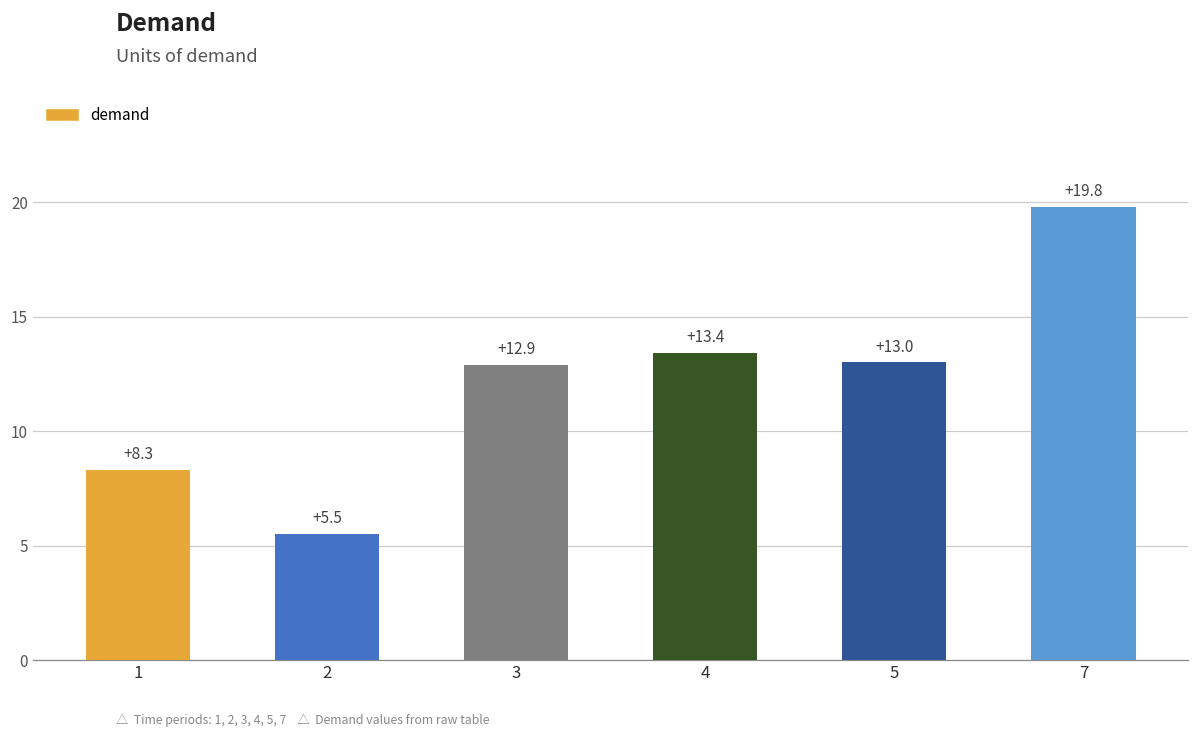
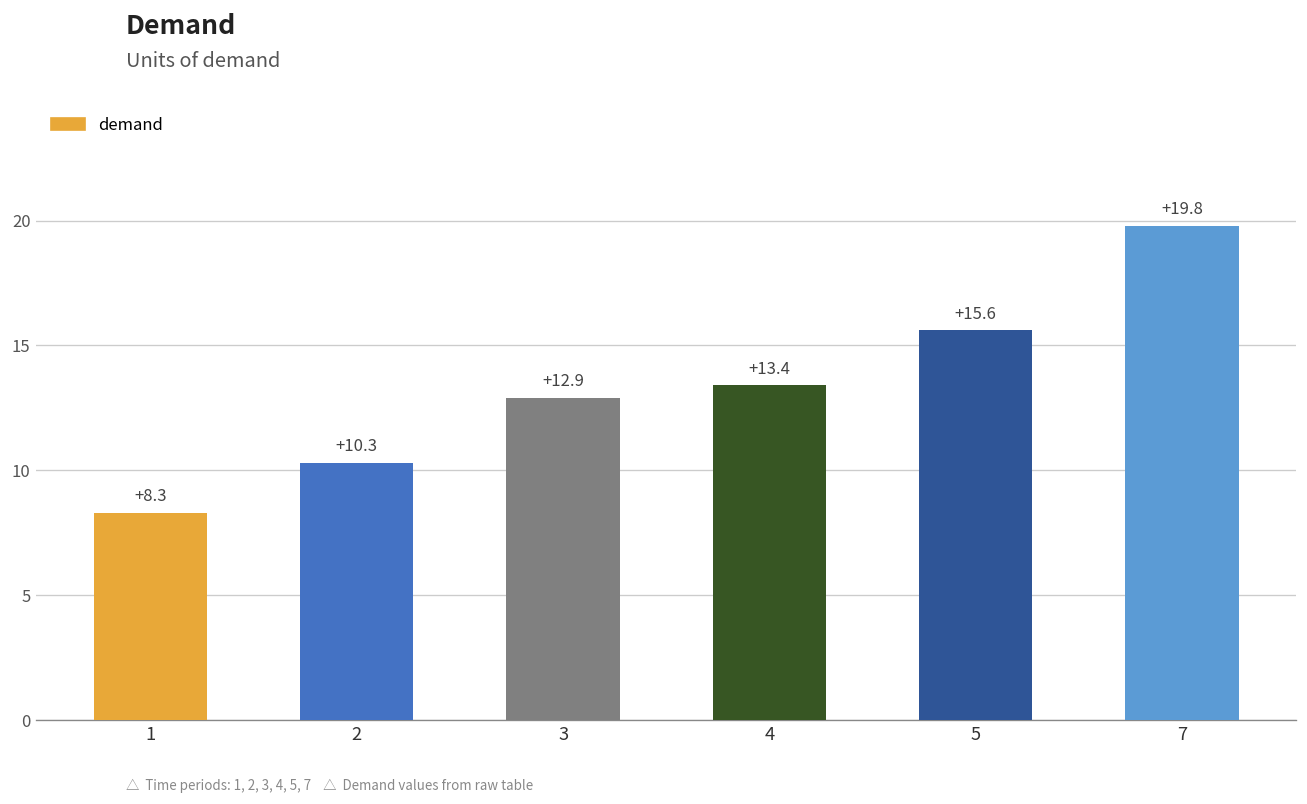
2: +5.5 -> +10.3
5: +13.0 -> +15.6
